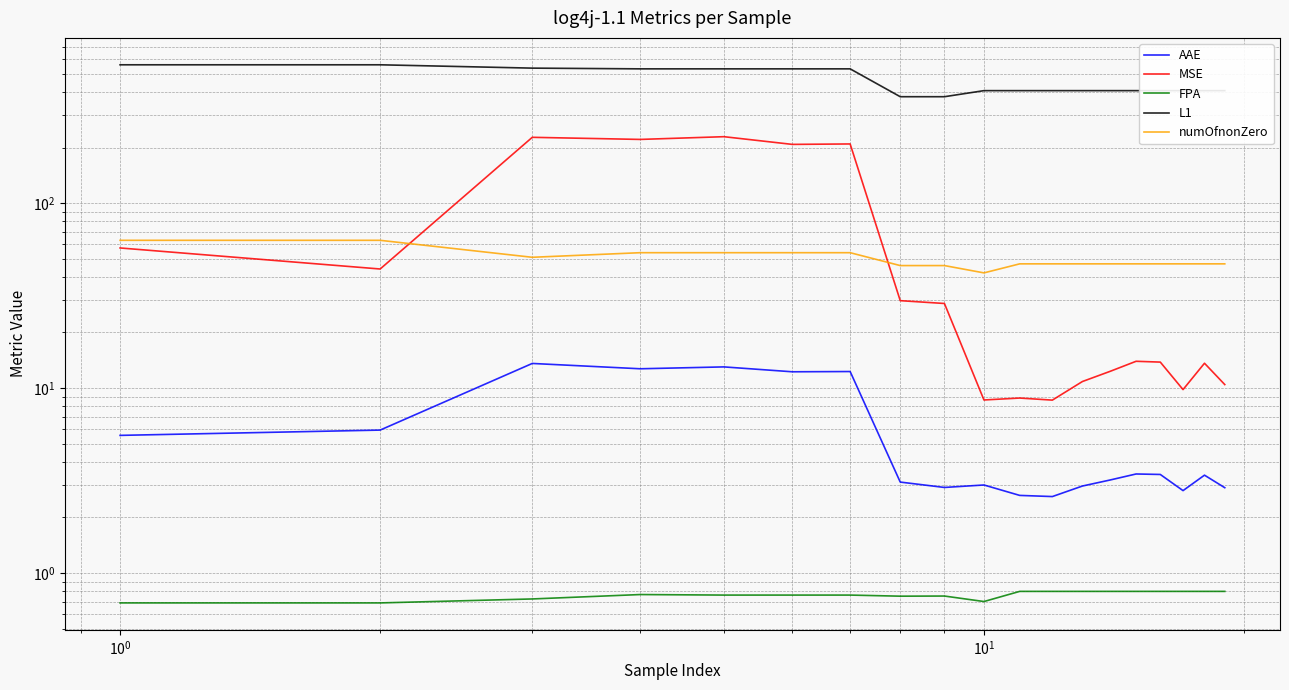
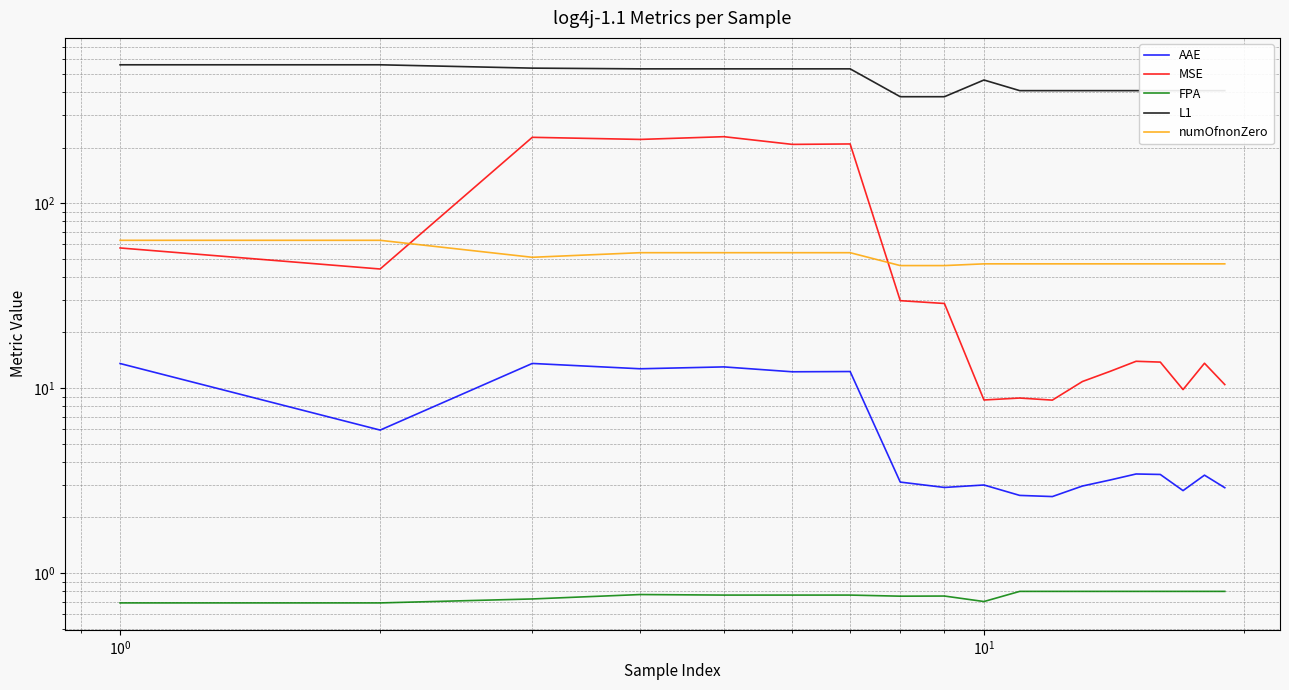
AAE, 10^0: 5.6 -> 14
L1, 10^1: 410 -> 460
numOfnonZero, 10^1: 42 -> 47
